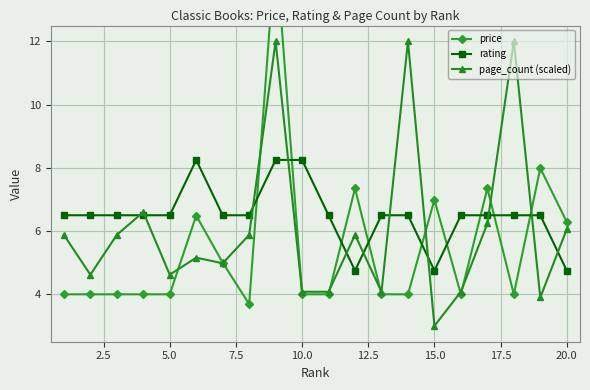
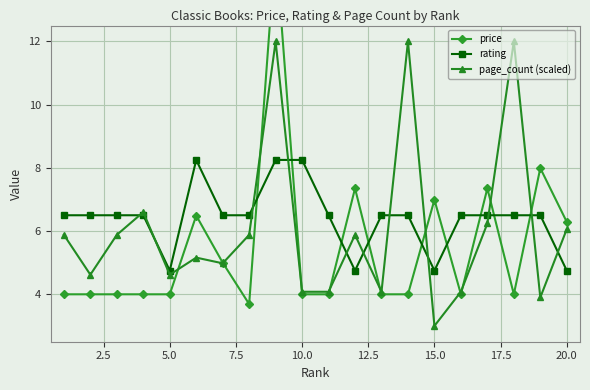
rating, 5.0: 6.5 -> 4.8
